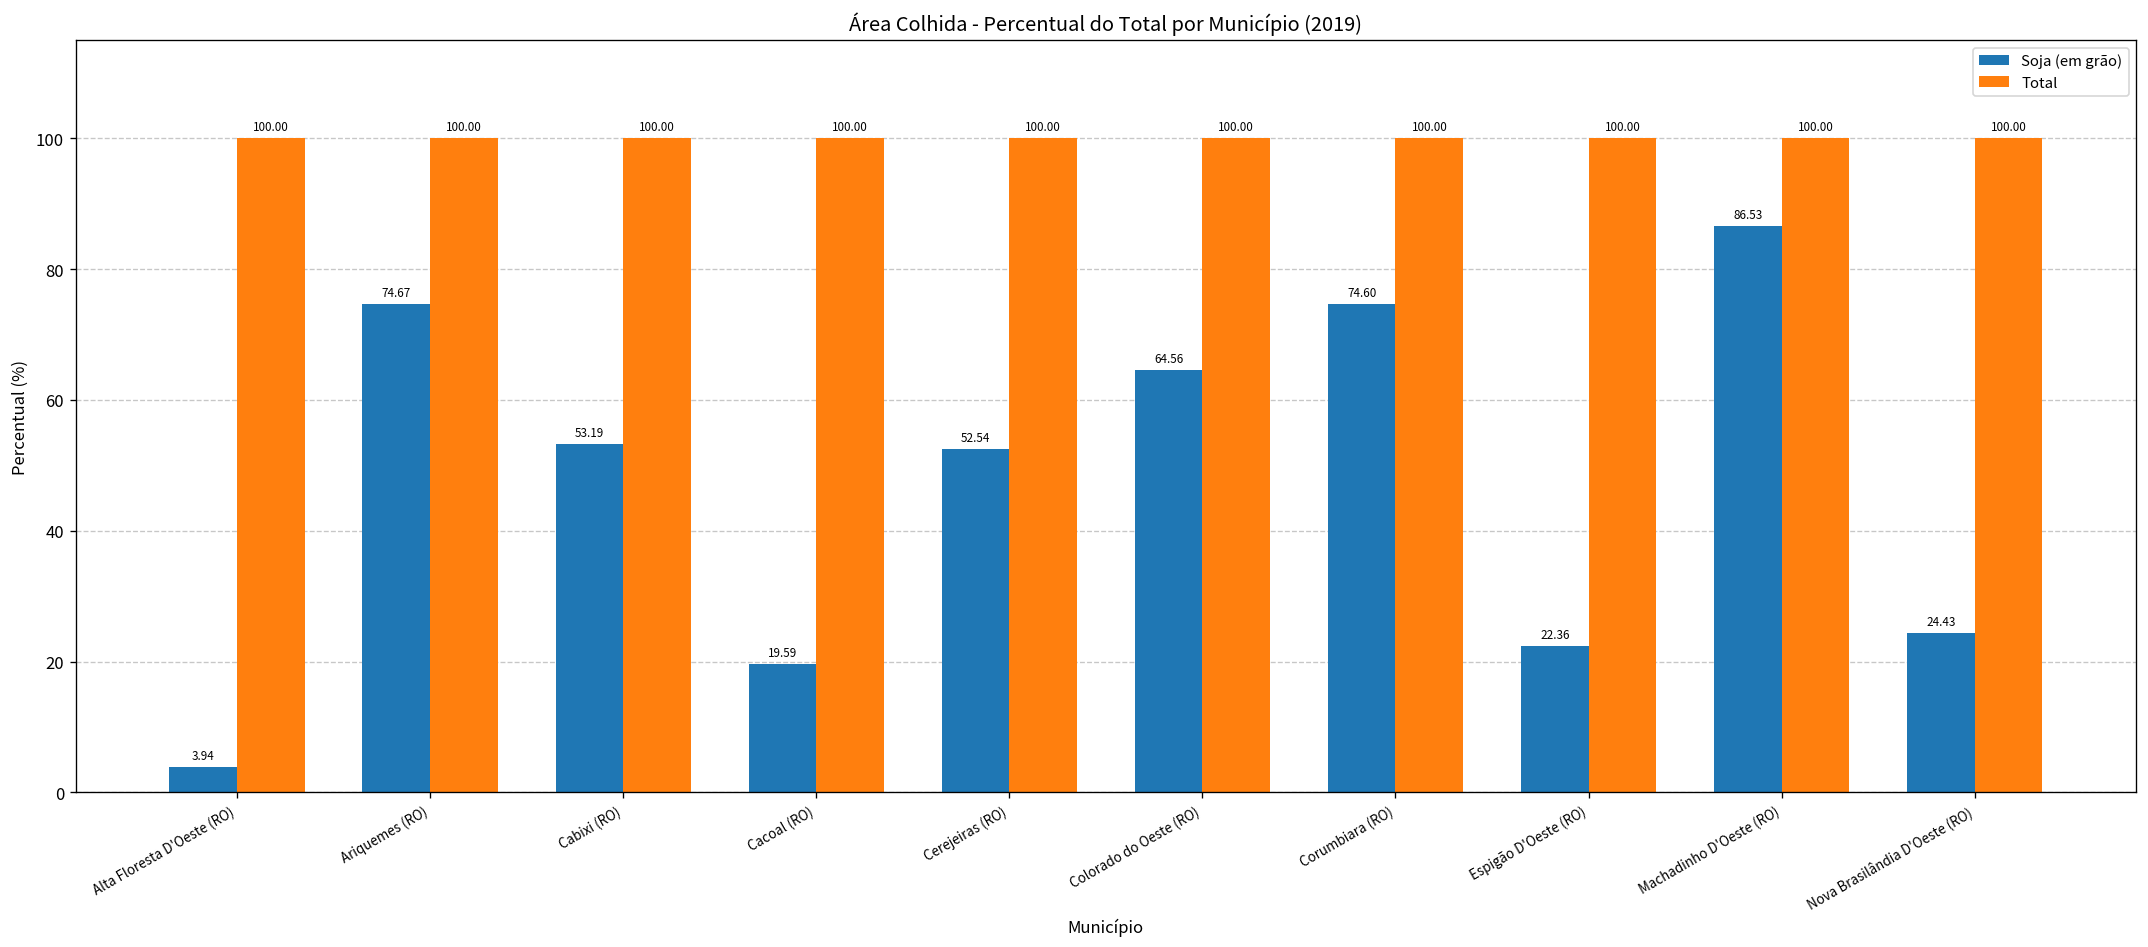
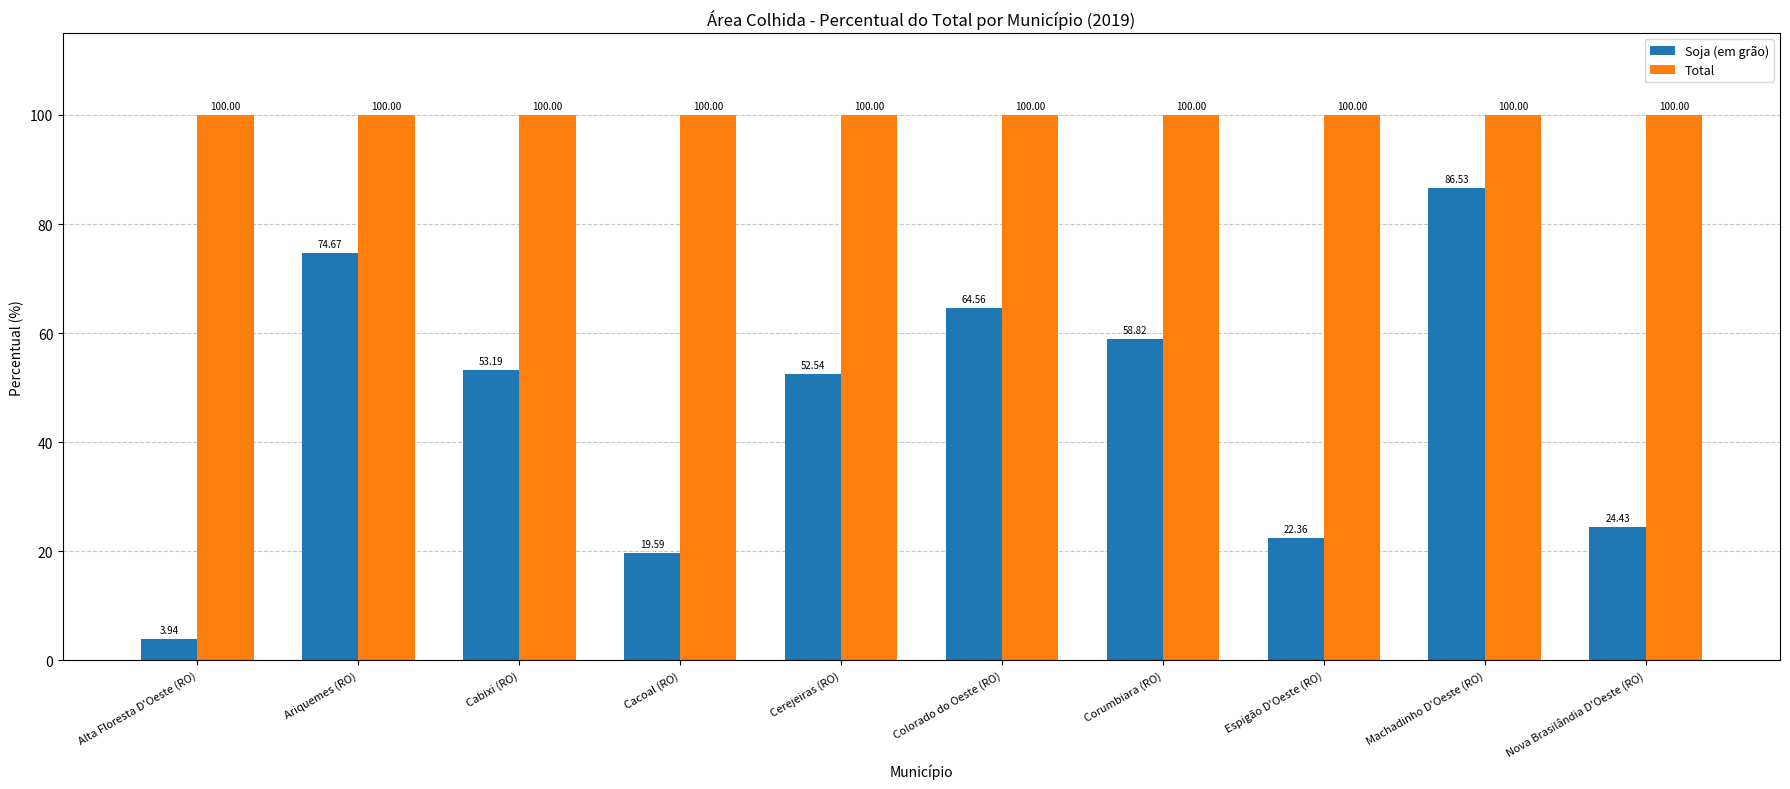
Soja (em grão), Corumbiara (RO): 74.60 -> 58.82
